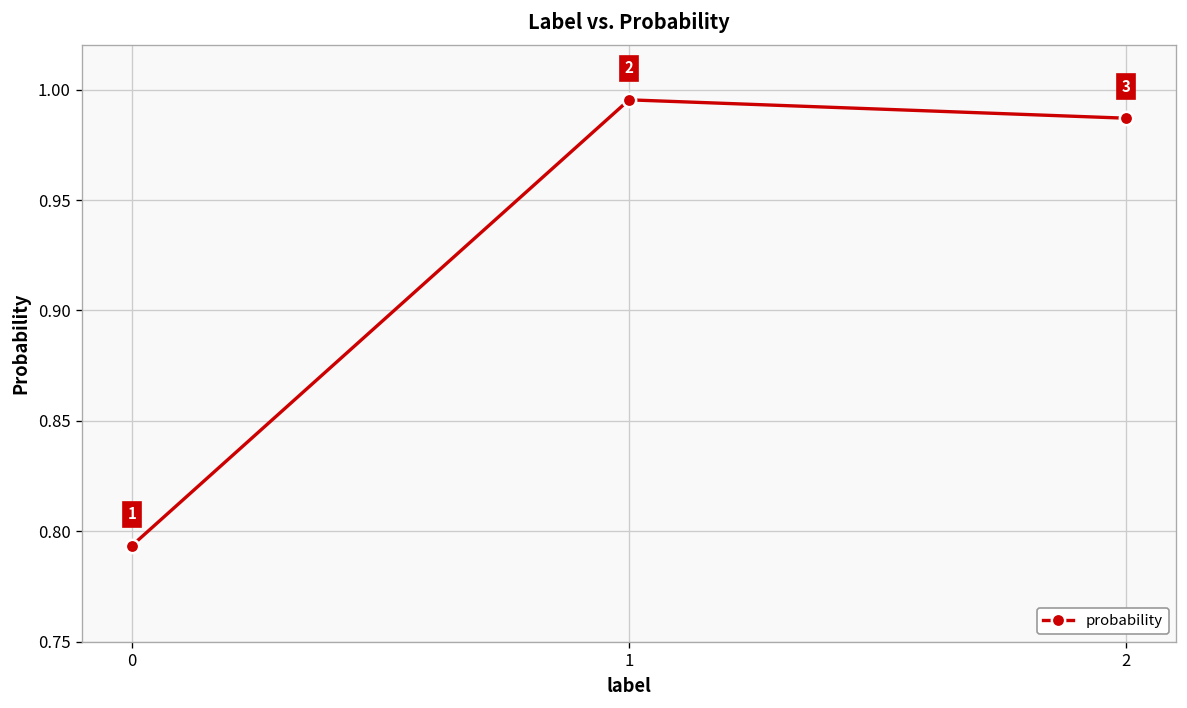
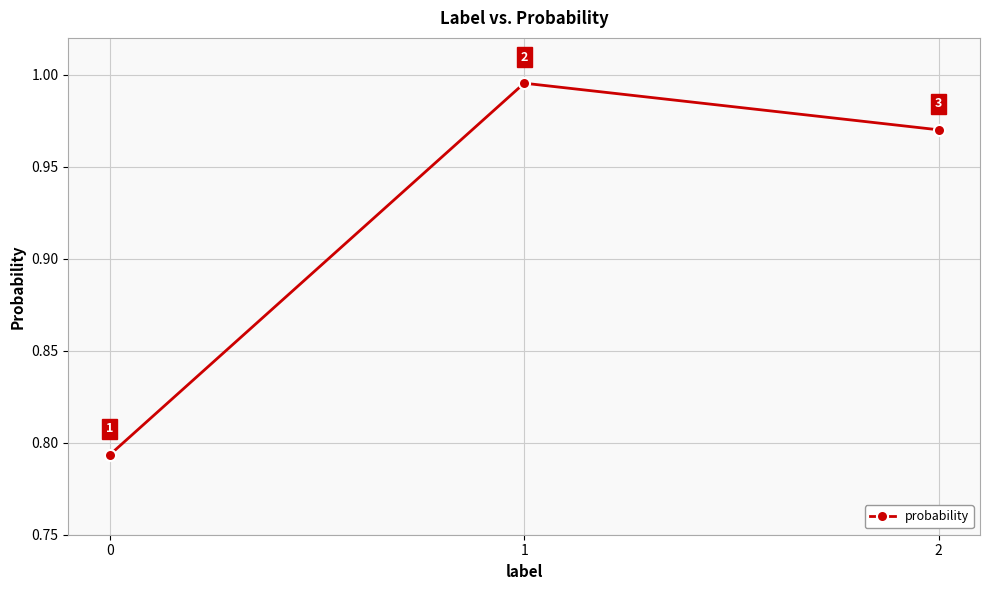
2: 0.987 -> 0.970
